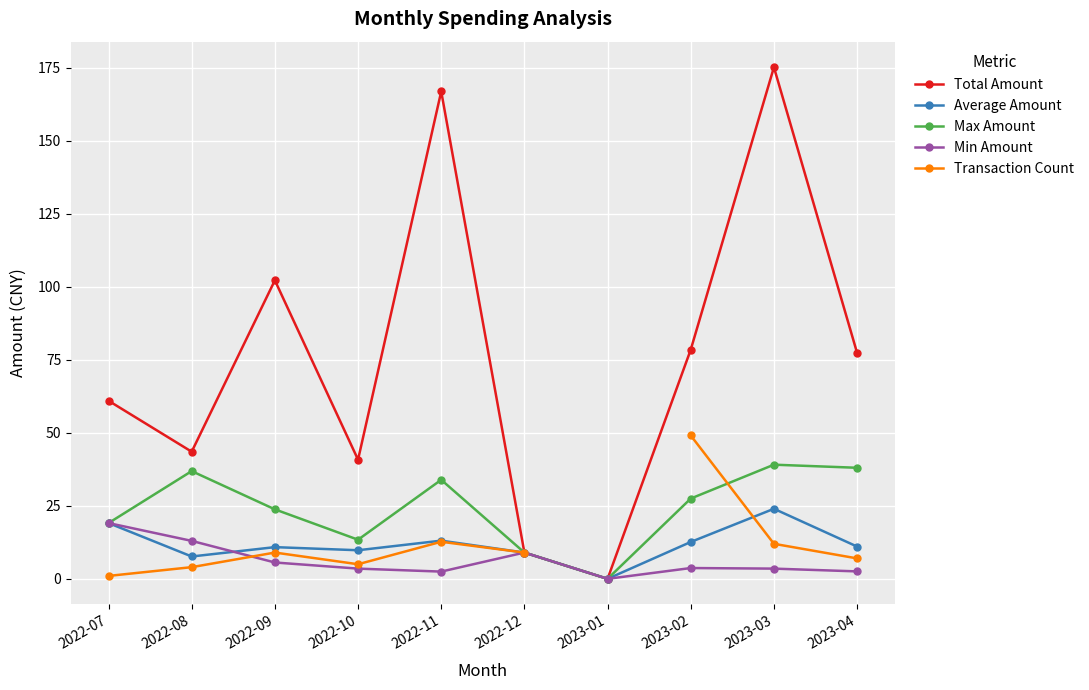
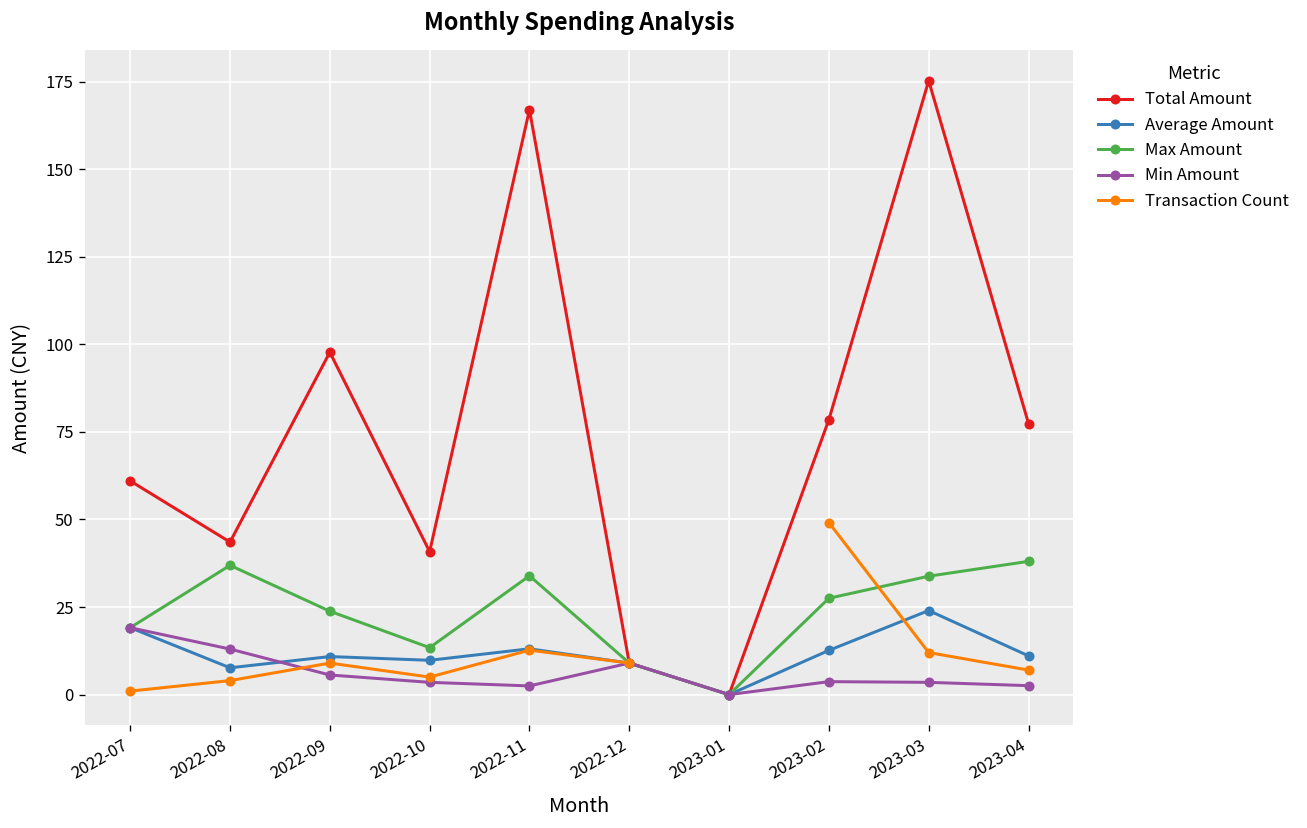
Total Amount, 2022-09: 102 -> 98
Max Amount, 2023-03: 39 -> 34
